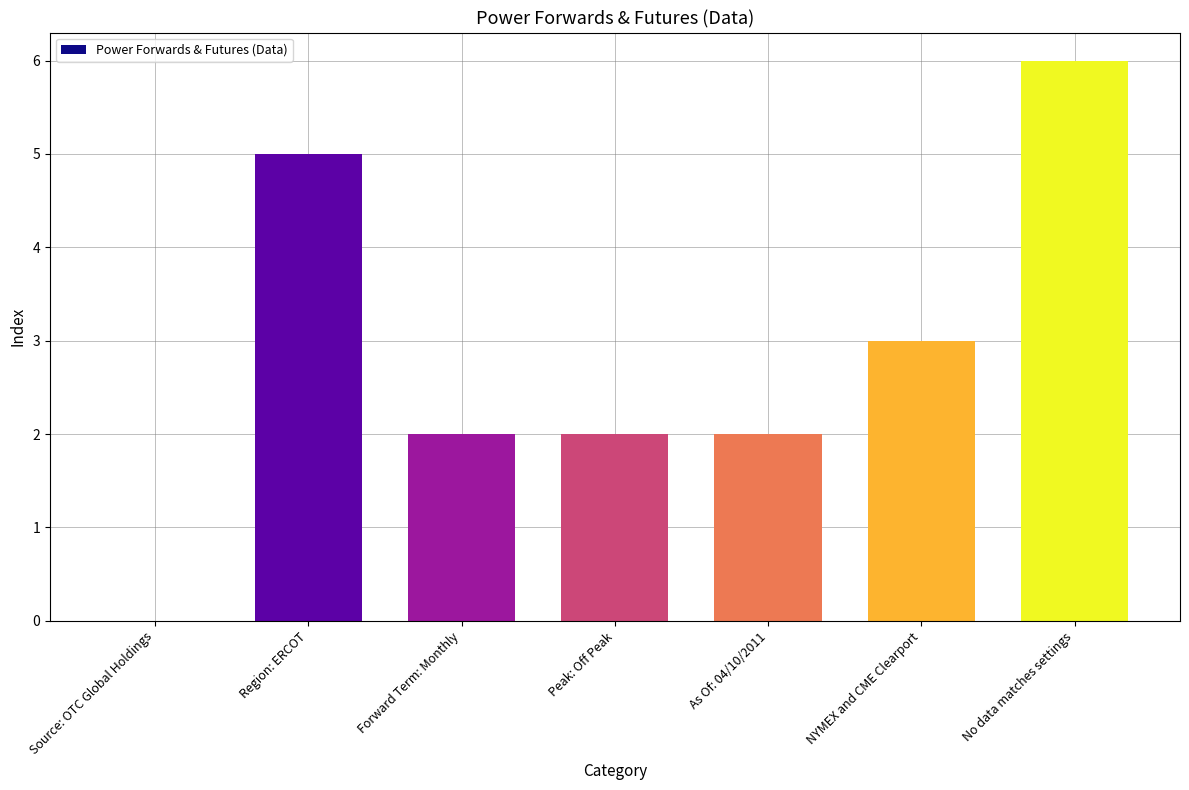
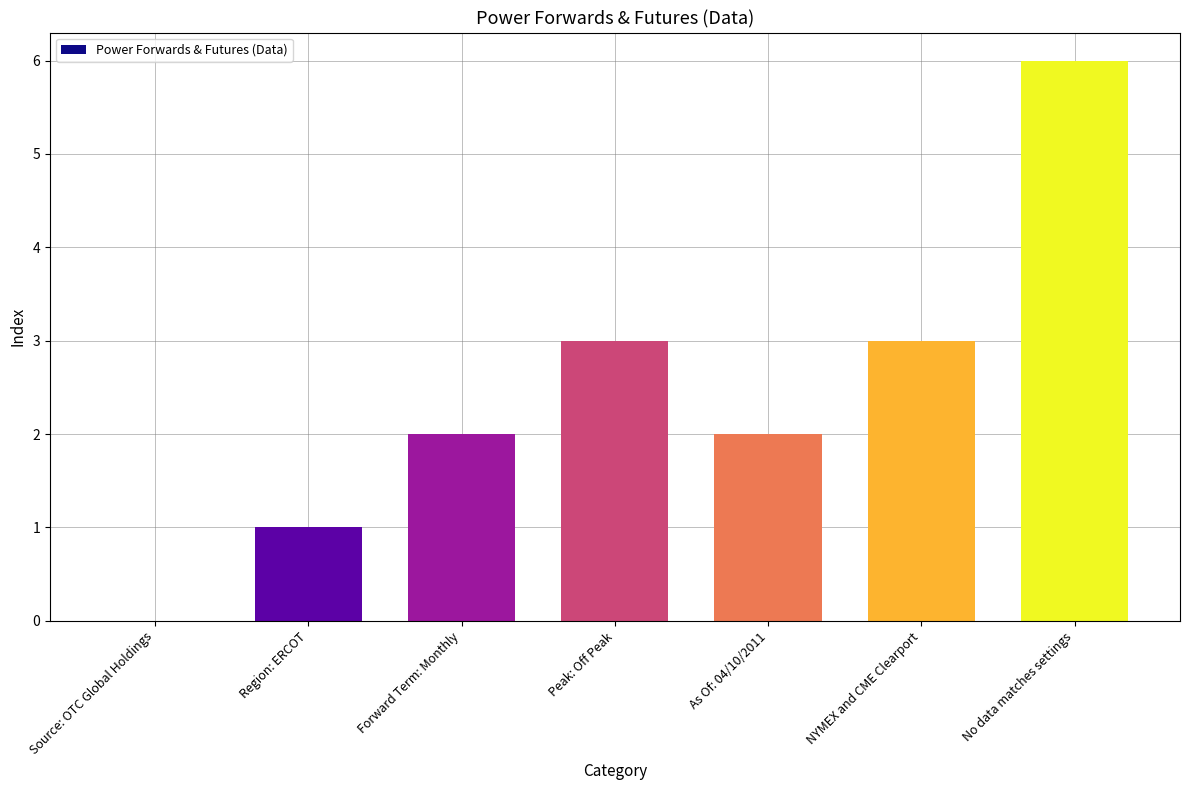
Region: ERCOT: 5 -> 1
Peak: Off Peak: 2 -> 3
